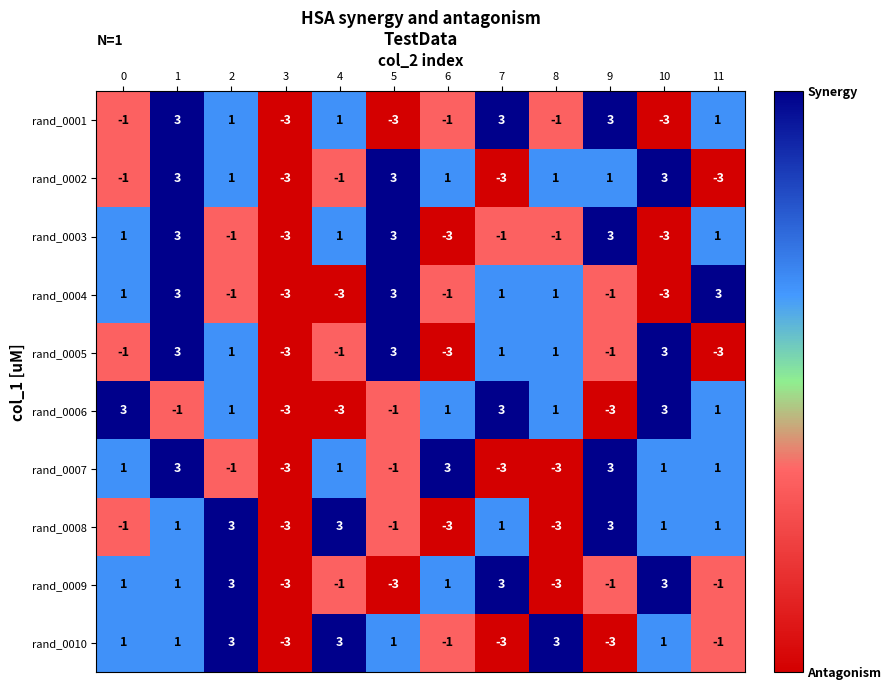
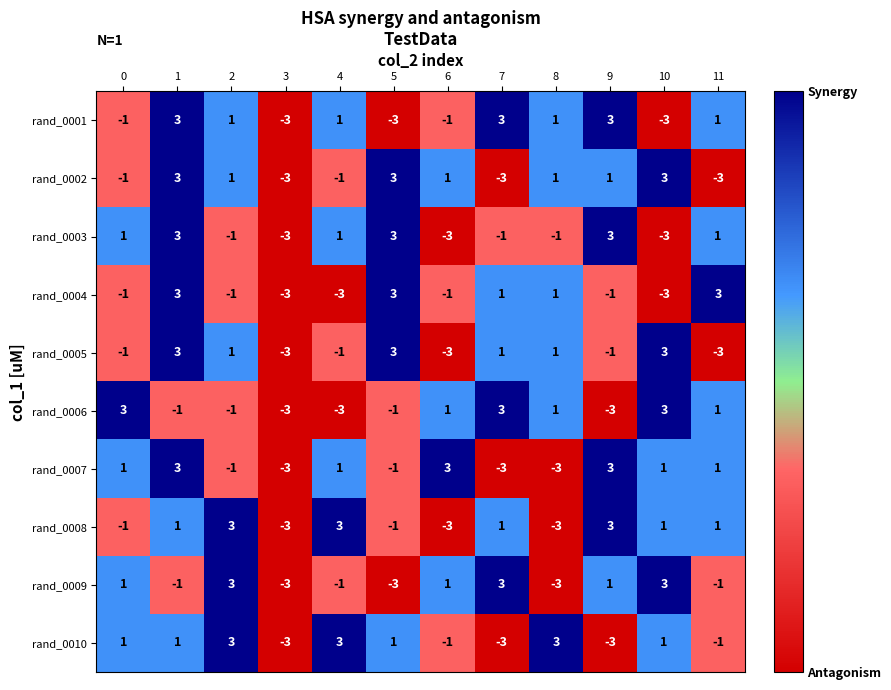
rand_0001, 8: -1 -> 1
rand_0004, 0: 1 -> -1
rand_0006, 2: 1 -> -1
rand_0009, 1: 1 -> -1
rand_0009, 9: -1 -> 1
